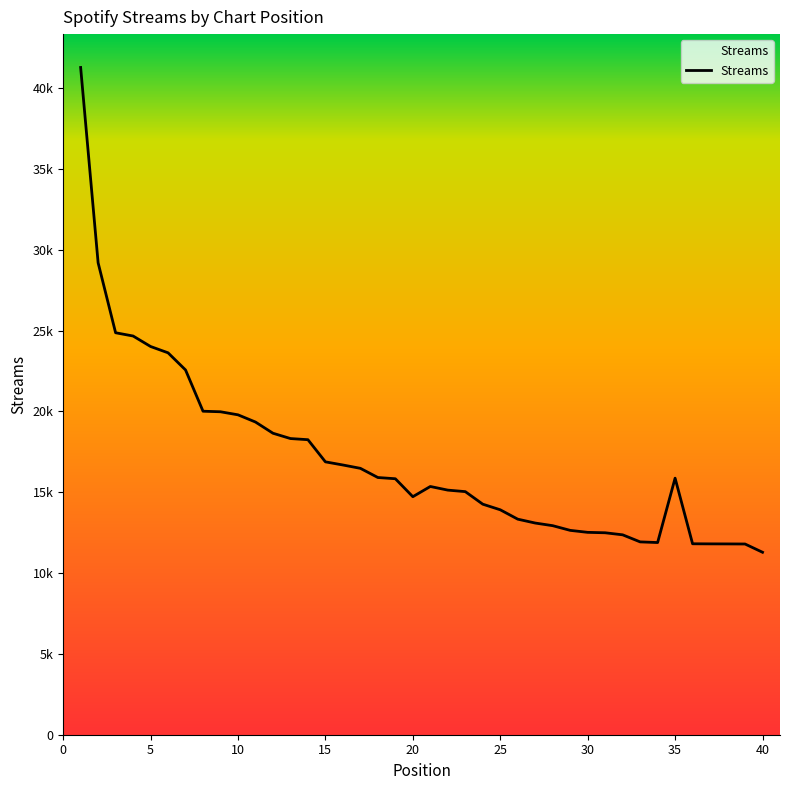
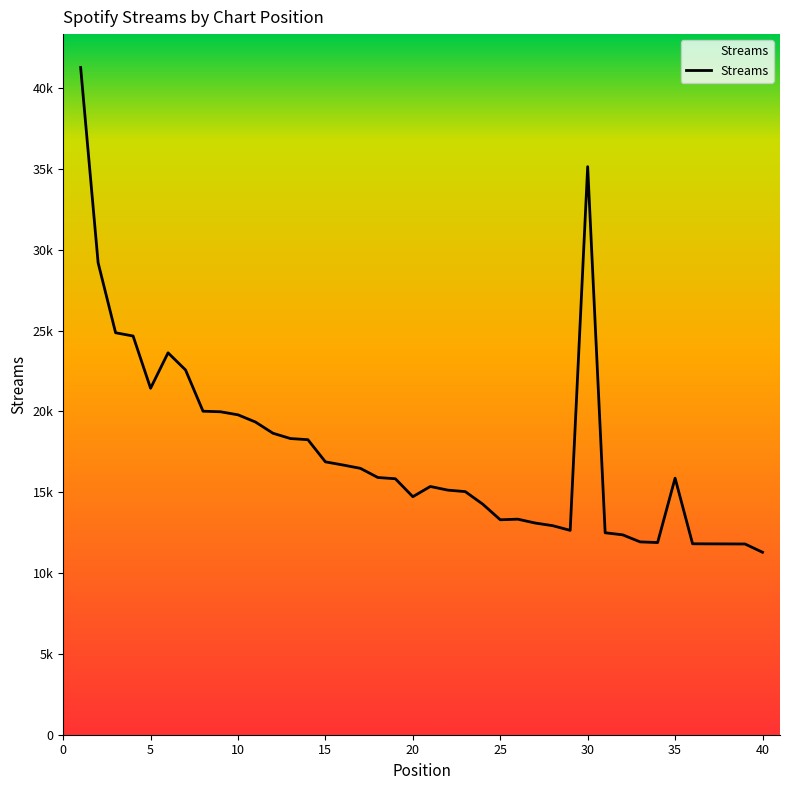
5: 24000 -> 21400
25: 13900 -> 13300
30: 12500 -> 35200
